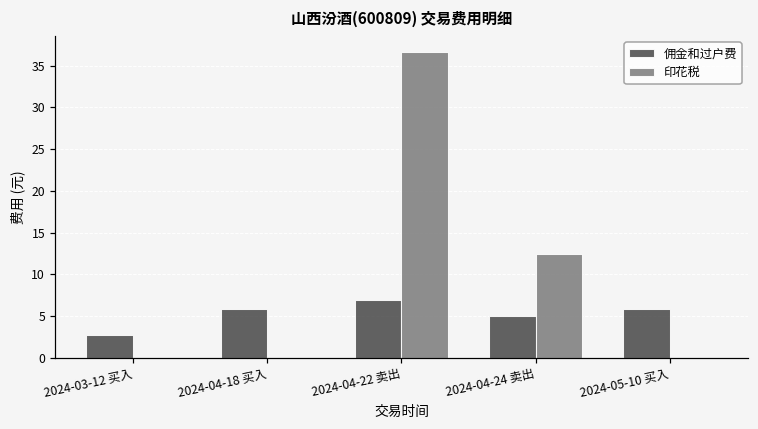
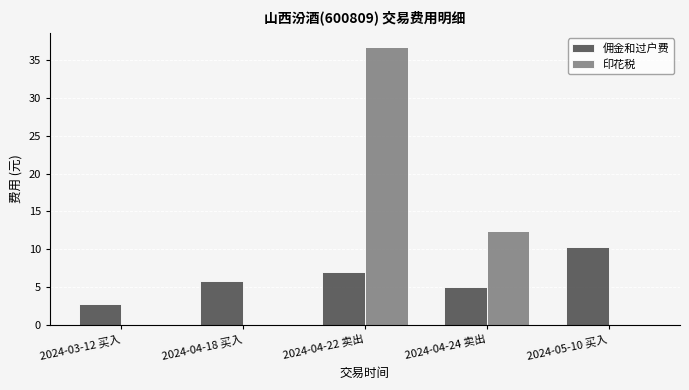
佣金和过户费, 2024-05-10 买入: 6 -> 10
